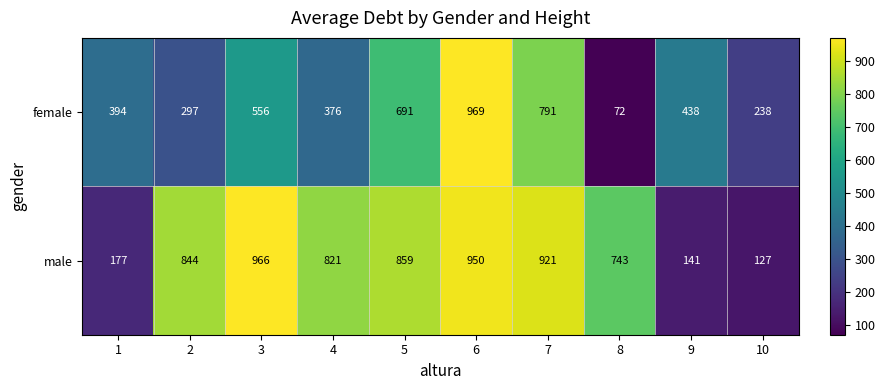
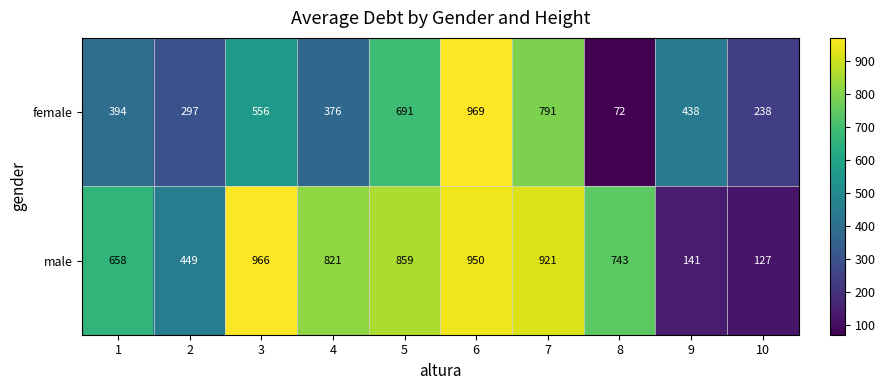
male, 1: 177 -> 658
male, 2: 844 -> 449
